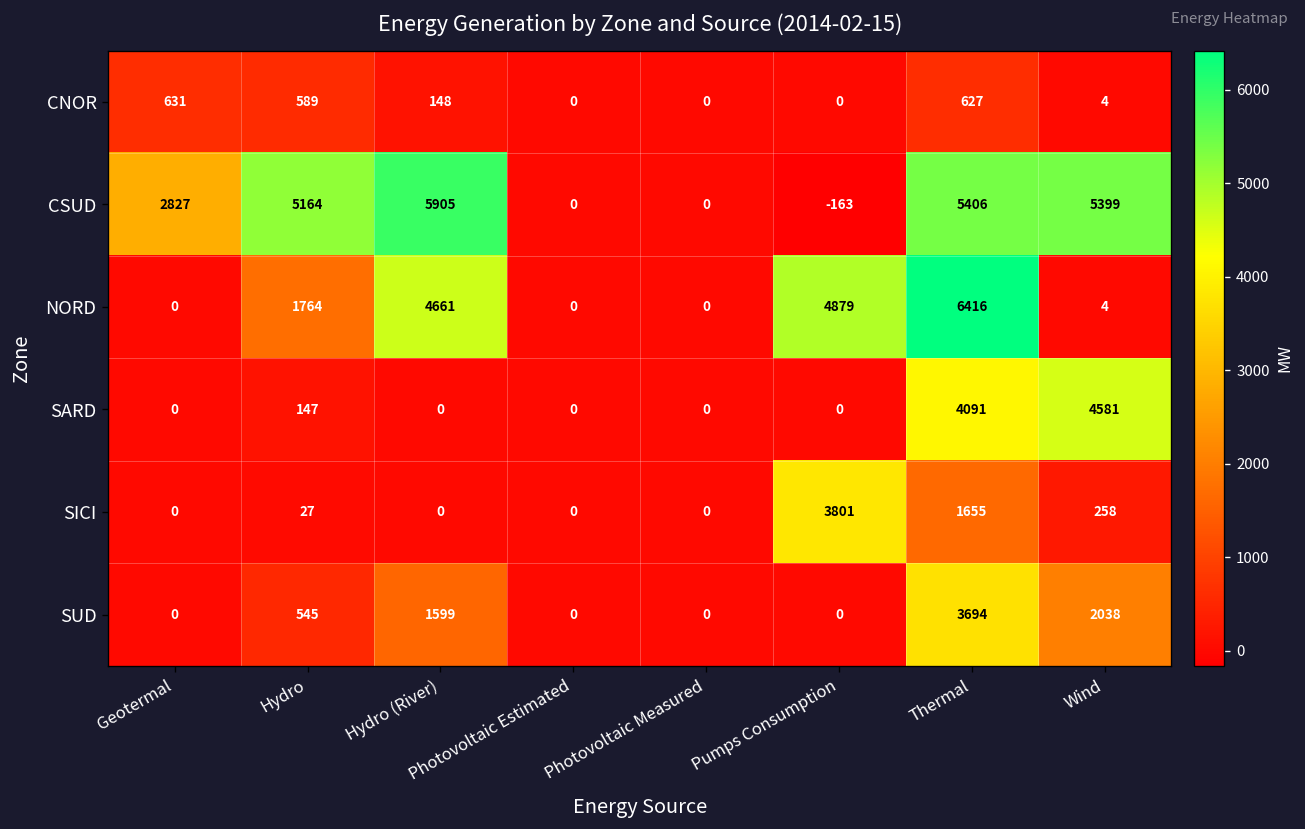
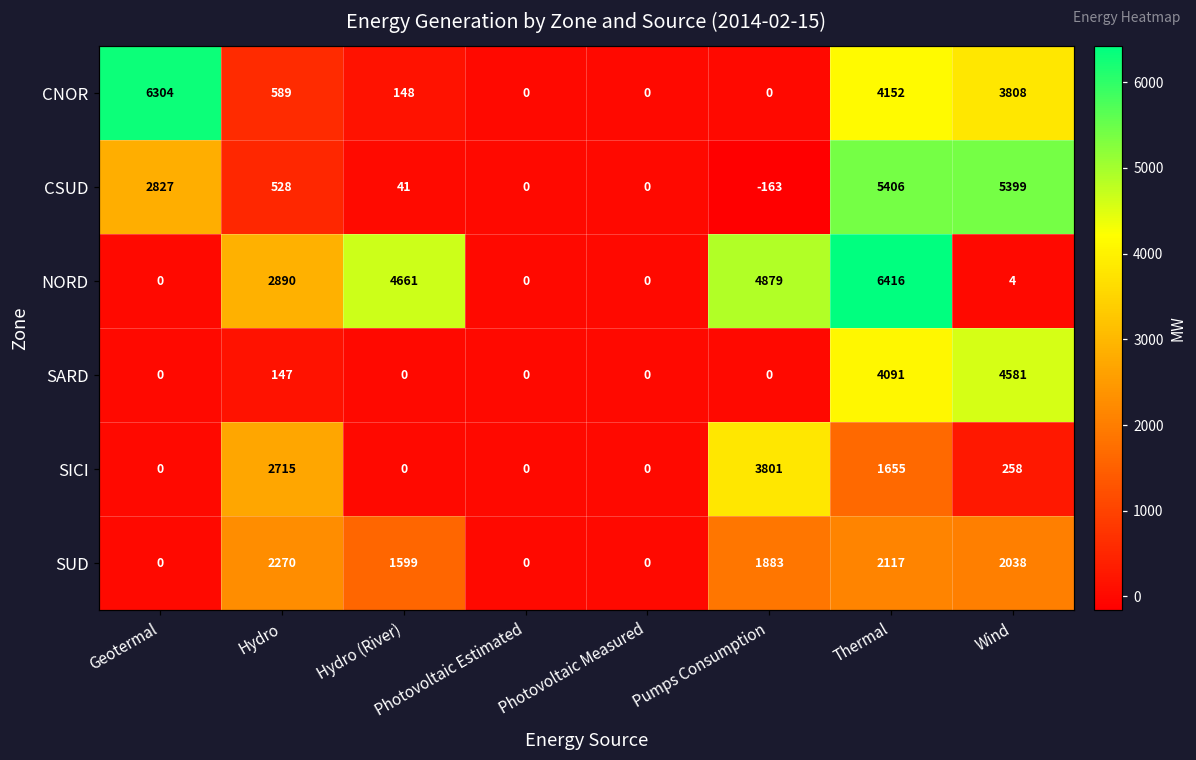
CNOR, Geotermal: 631 -> 6304
CNOR, Thermal: 627 -> 4152
CNOR, Wind: 4 -> 3808
CSUD, Hydro: 5164 -> 528
CSUD, Hydro (River): 5905 -> 41
NORD, Hydro: 1764 -> 2890
SICI, Hydro: 27 -> 2715
SUD, Hydro: 545 -> 2270
SUD, Pumps Consumption: 0 -> 1883
SUD, Thermal: 3694 -> 2117
